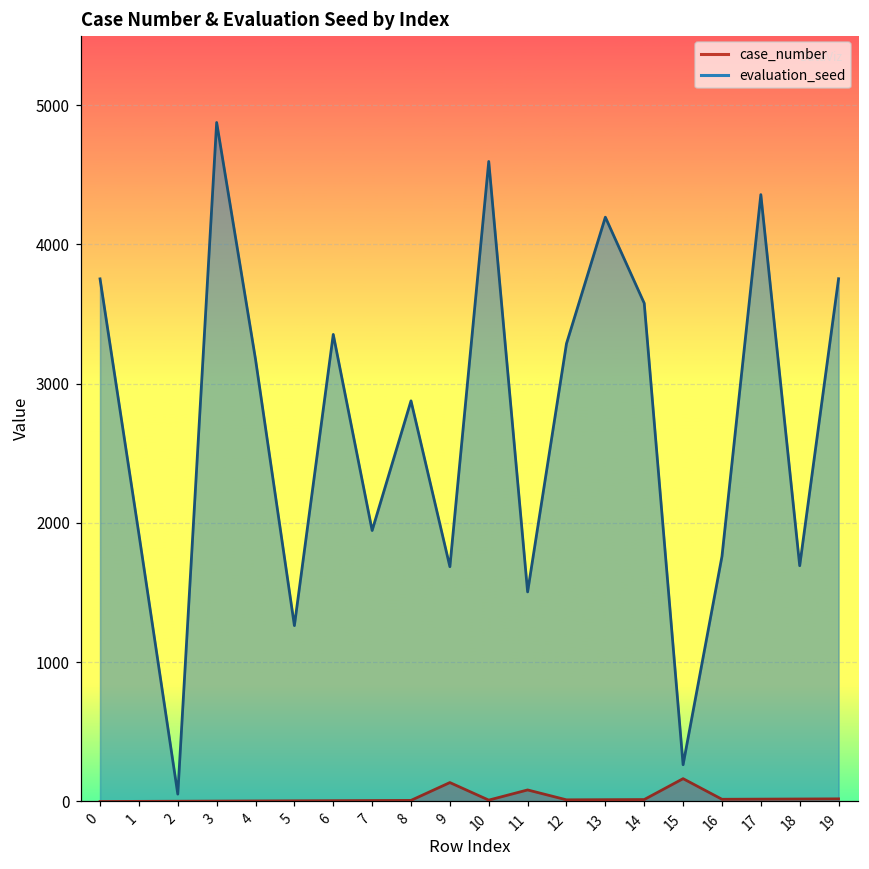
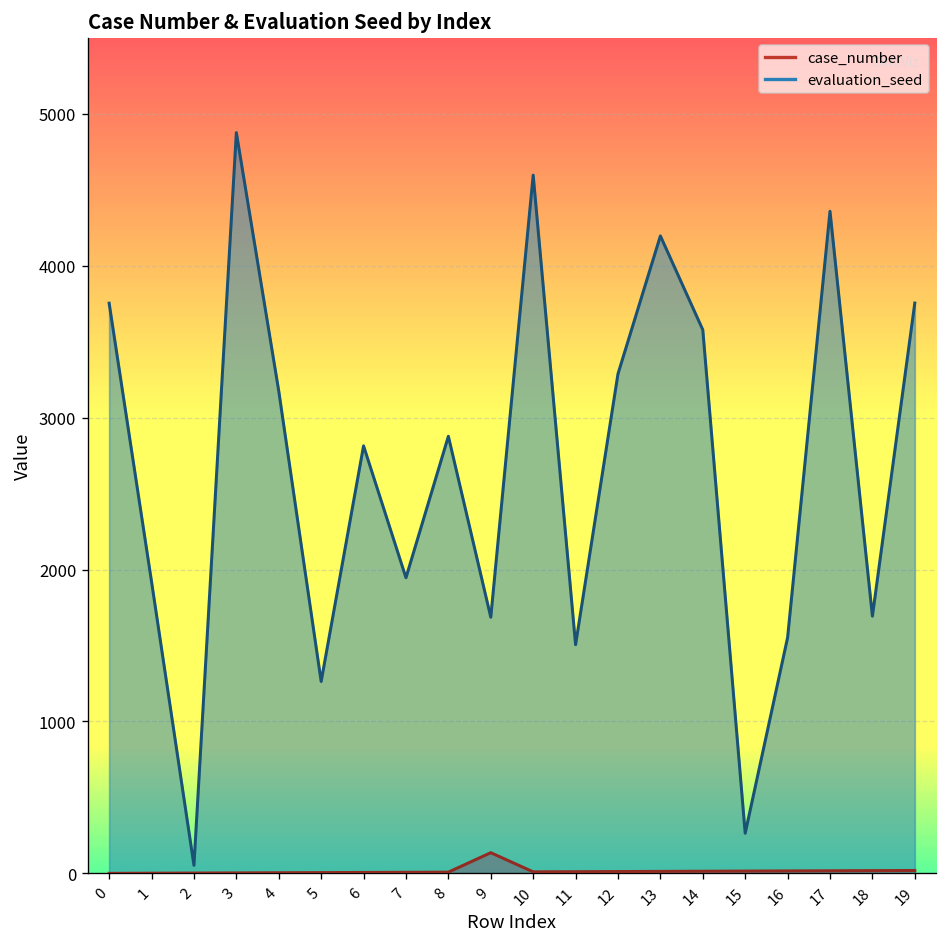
evaluation_seed, 6: 3350 -> 2810
case_number, 11: 80 -> 10
case_number, 15: 160 -> 20
evaluation_seed, 16: 1760 -> 1550
